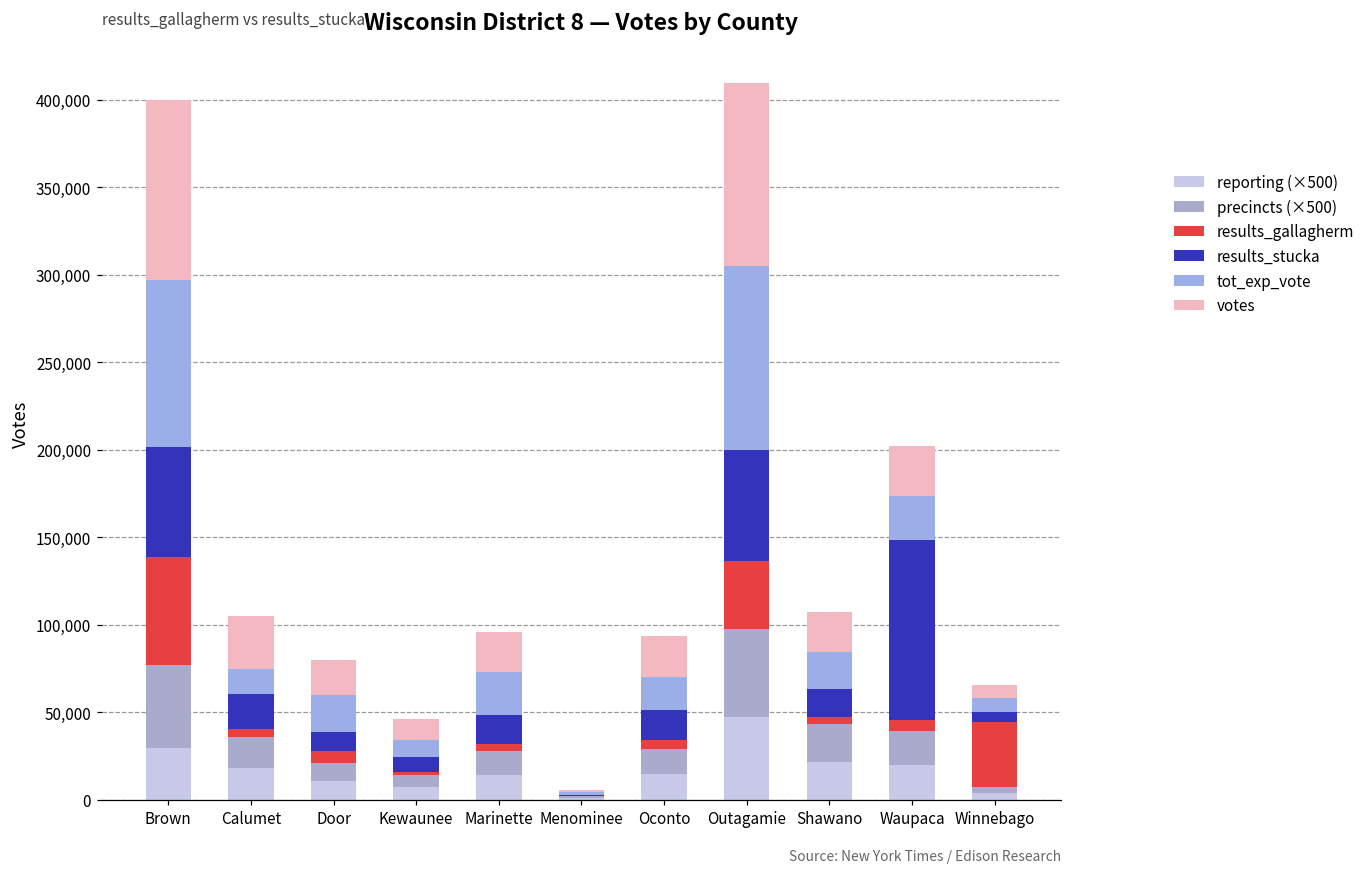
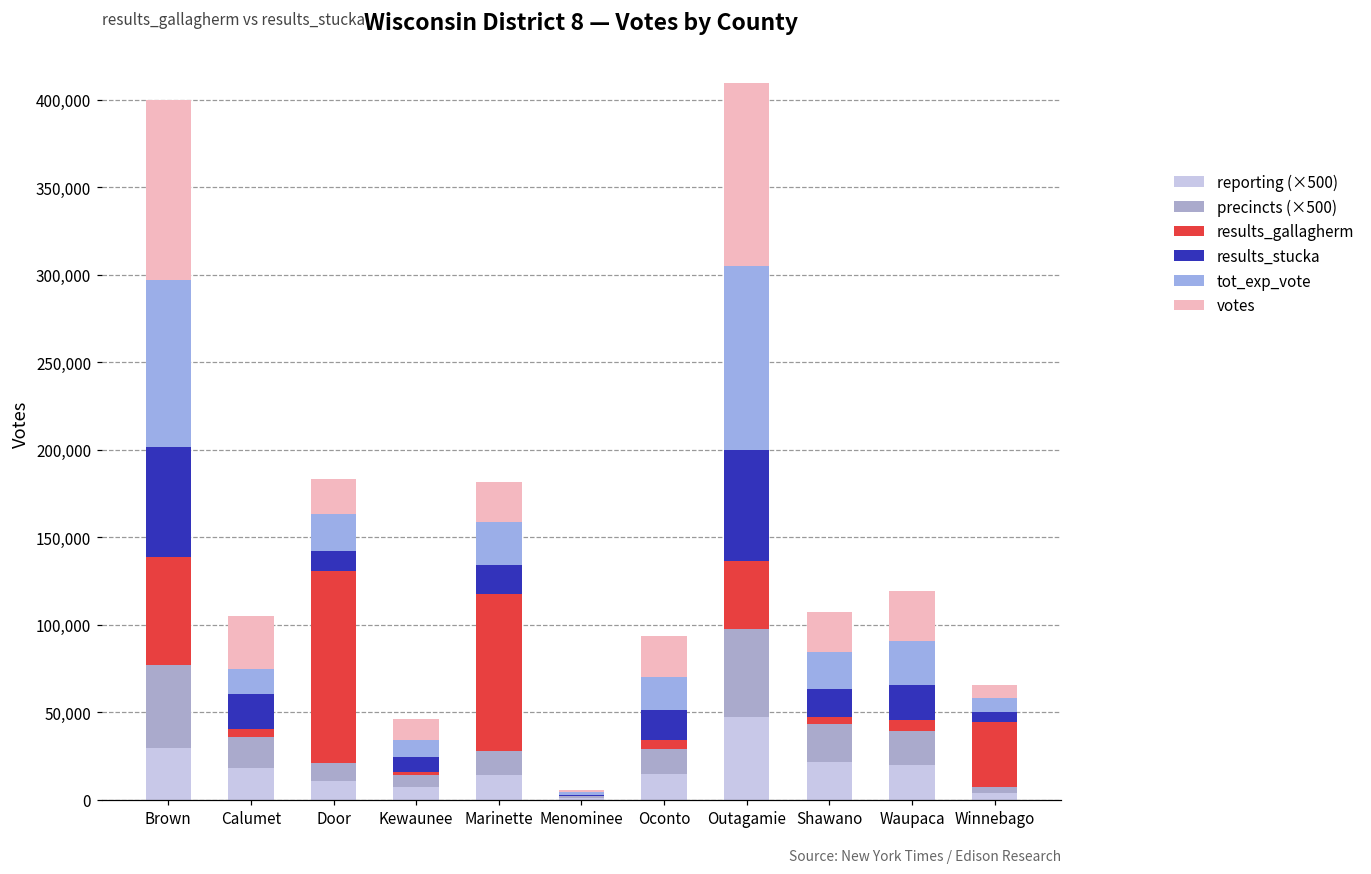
results_gallagherm, Door: 7,000 -> 110,000
results_gallagherm, Marinette: 4,000 -> 90,000
results_stucka, Waupaca: 103,000 -> 20,000
